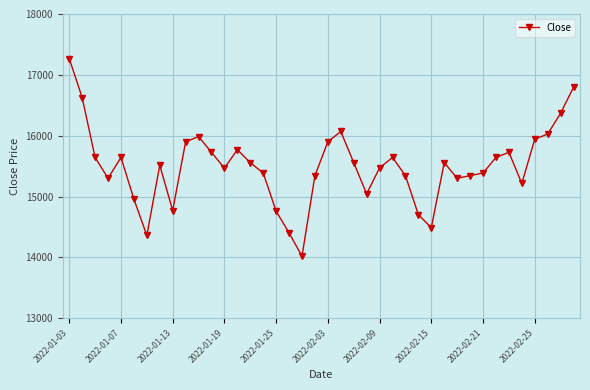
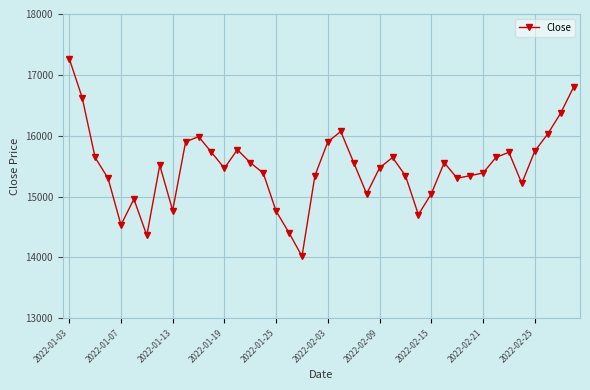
2022-01-07: 15600 -> 14500
2022-02-15: 14500 -> 15000
2022-02-25: 15900 -> 15700
